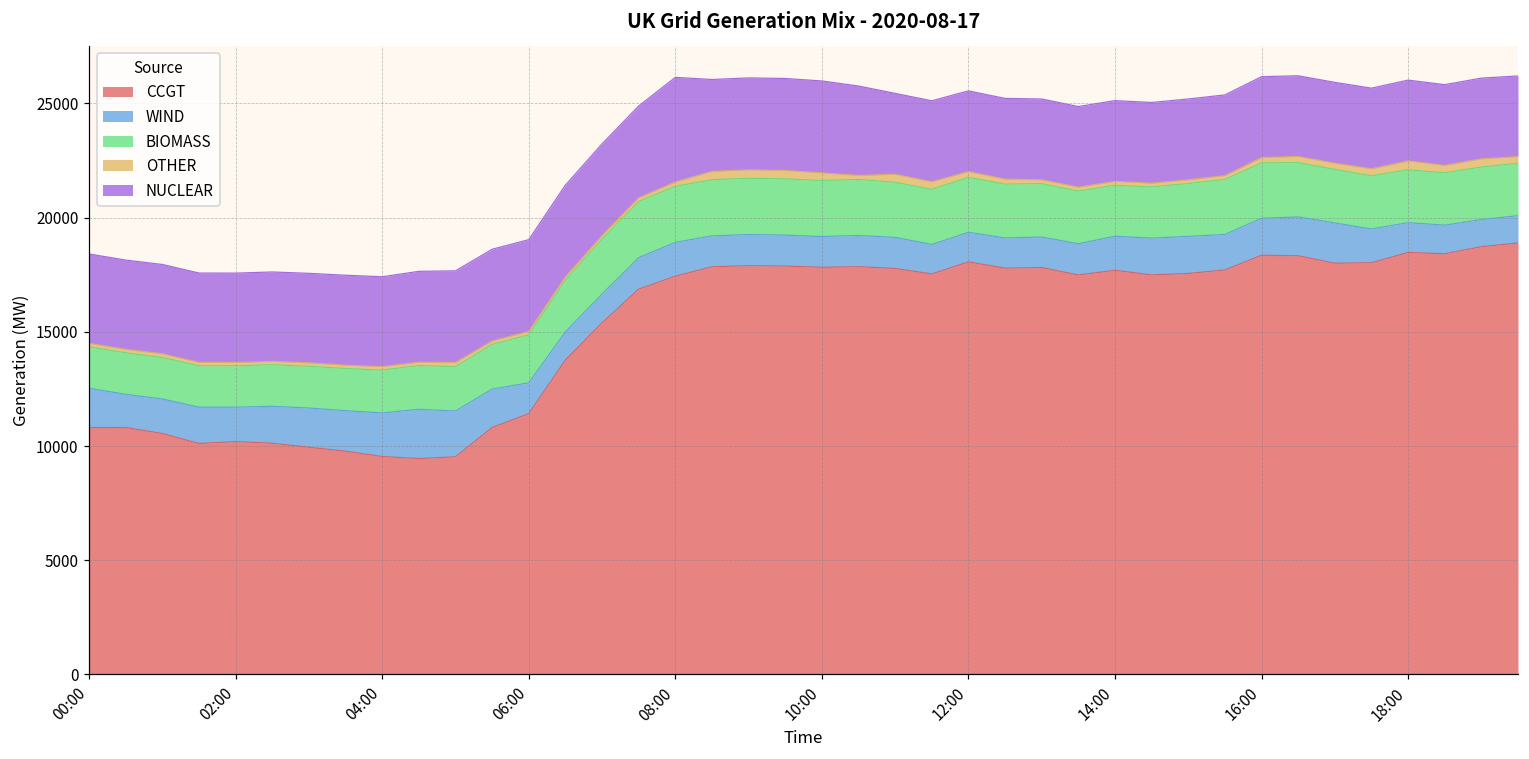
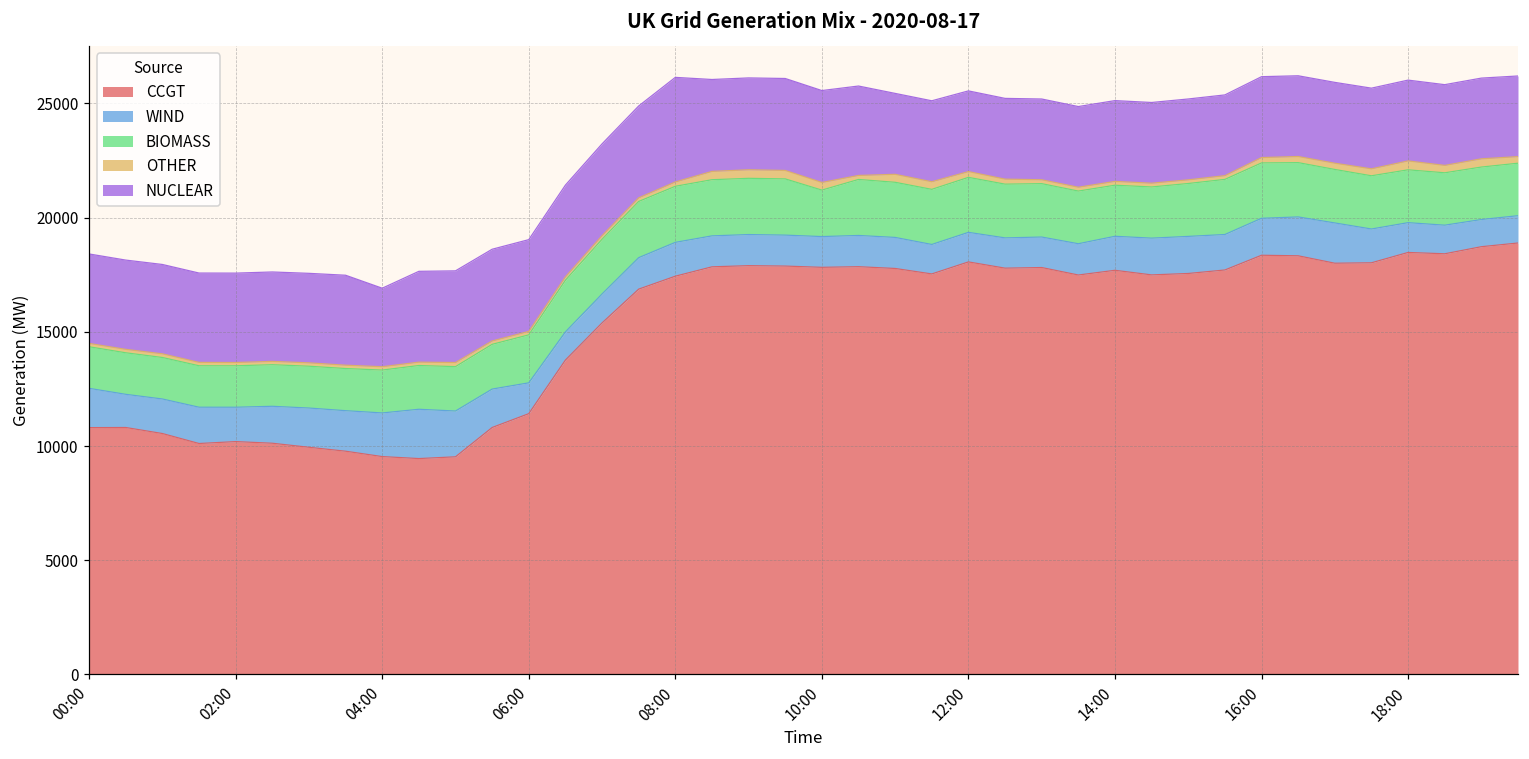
NUCLEAR, 04:00: 3900 -> 3400
BIOMASS, 10:00: 2500 -> 2000
